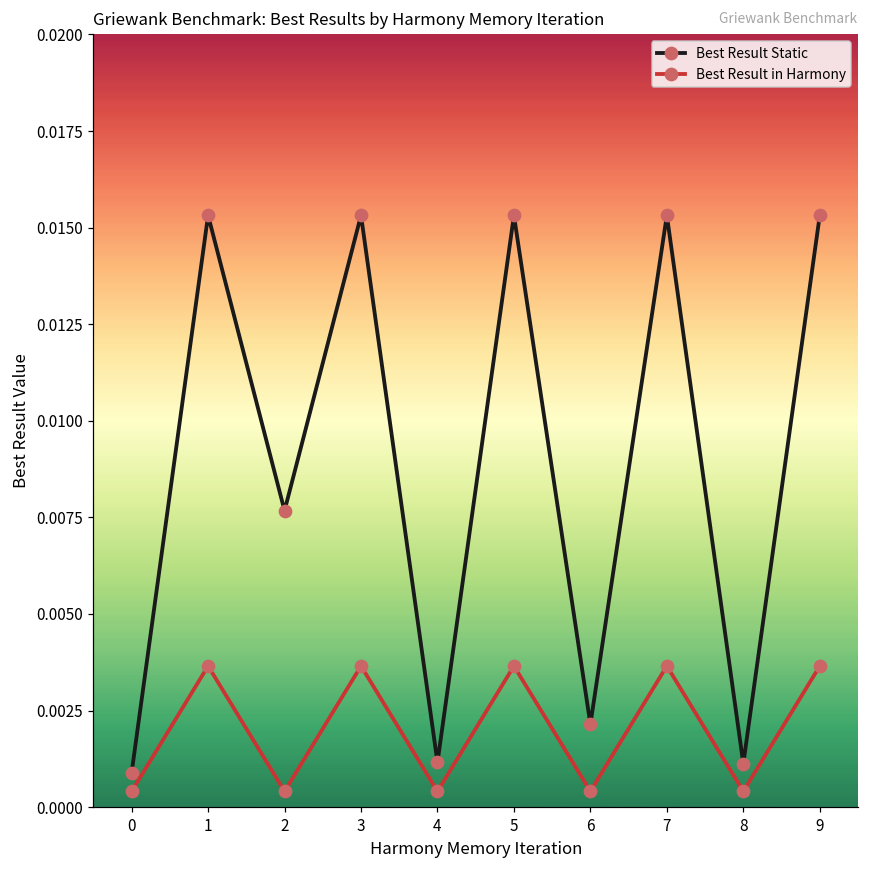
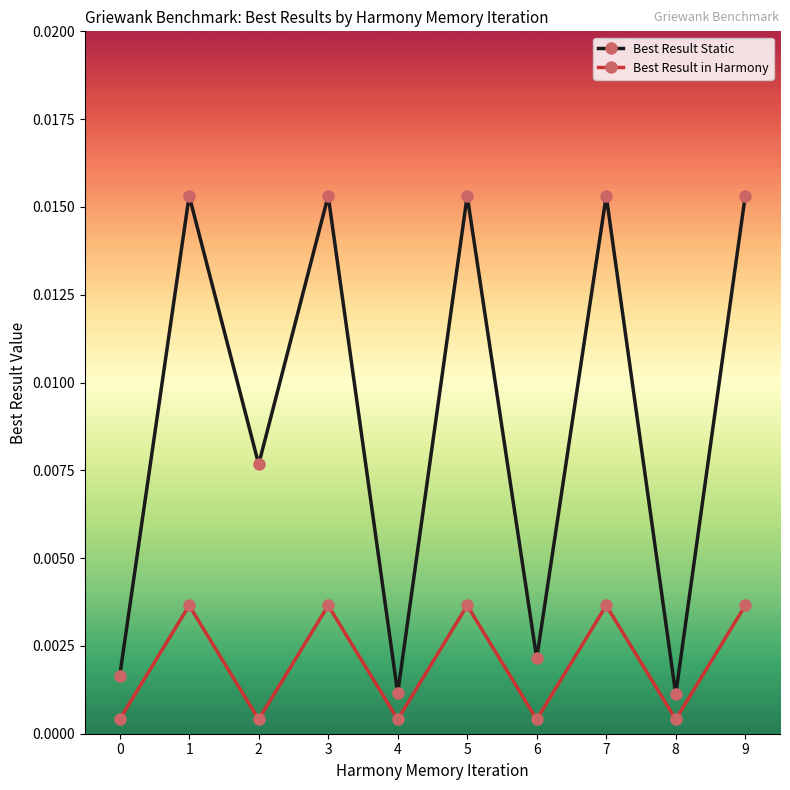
Best Result Static, 0: 0.0009 -> 0.0016
